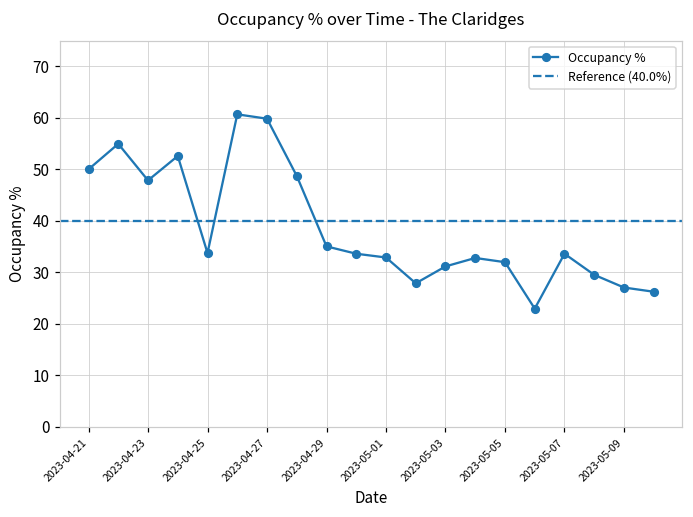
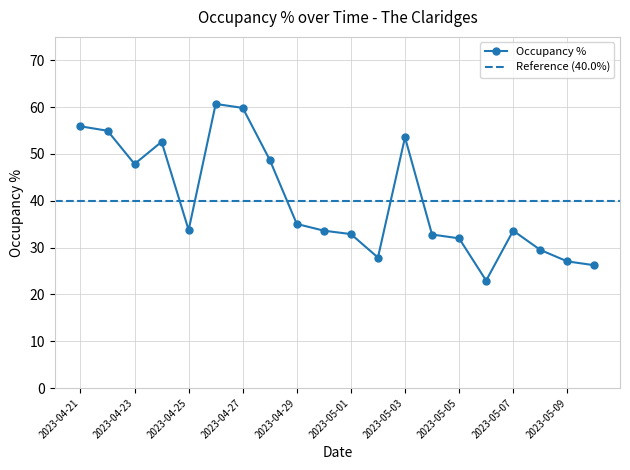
2023-04-21: 50 -> 56
2023-05-03: 31 -> 54
